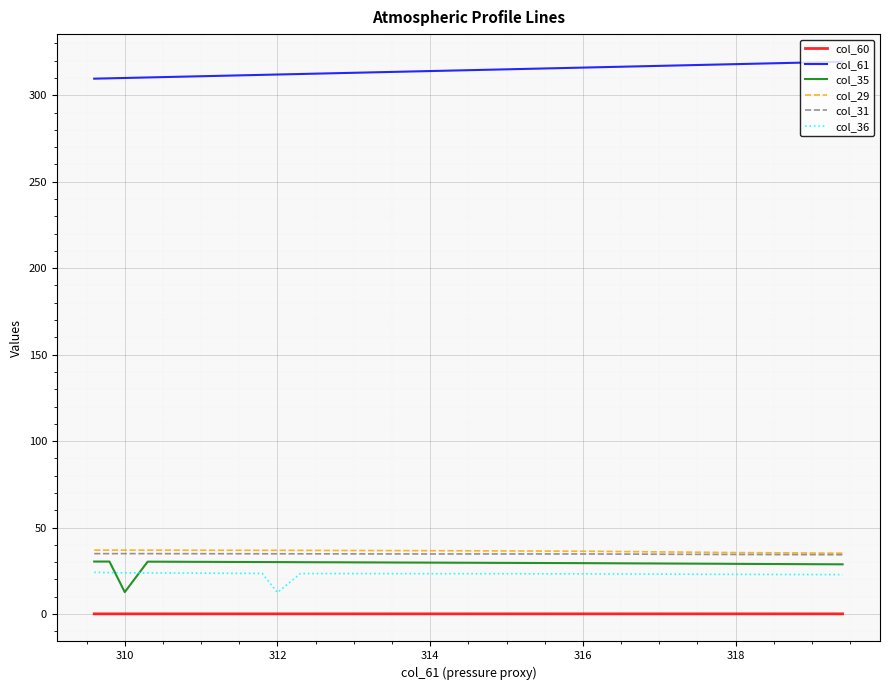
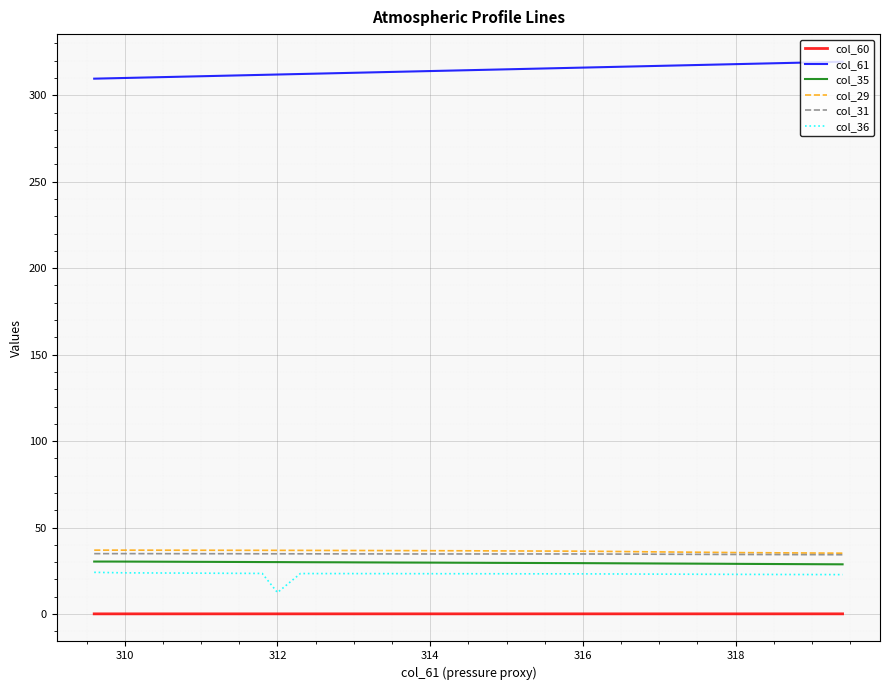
col_35, 310: 13 -> 30
